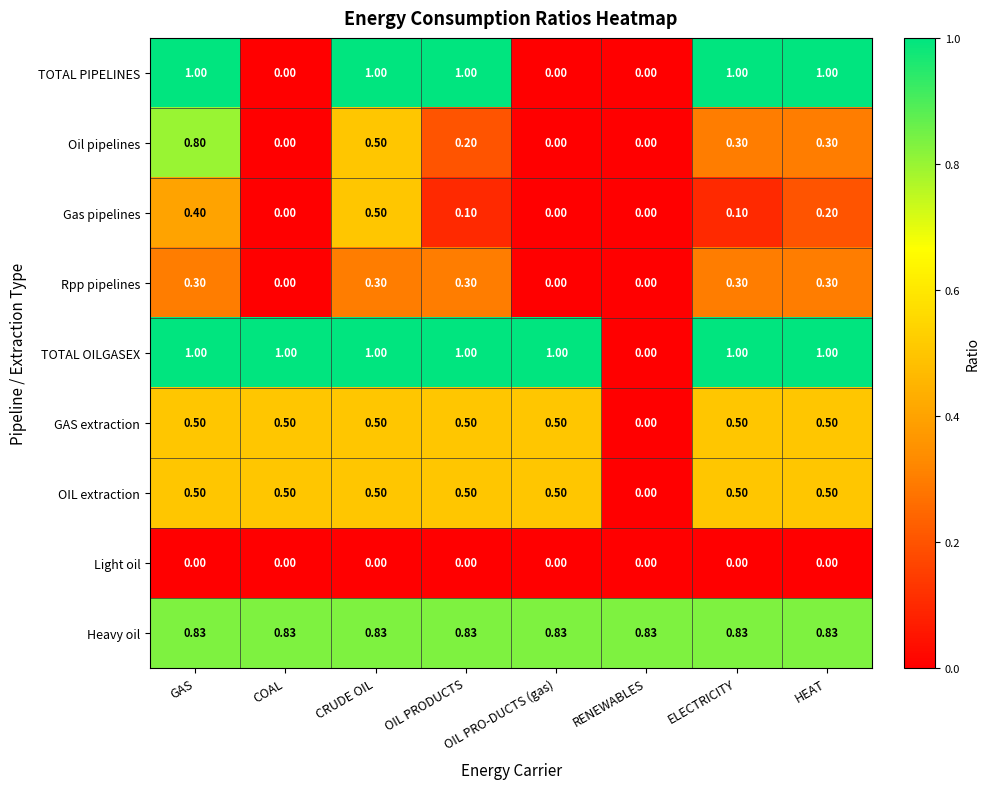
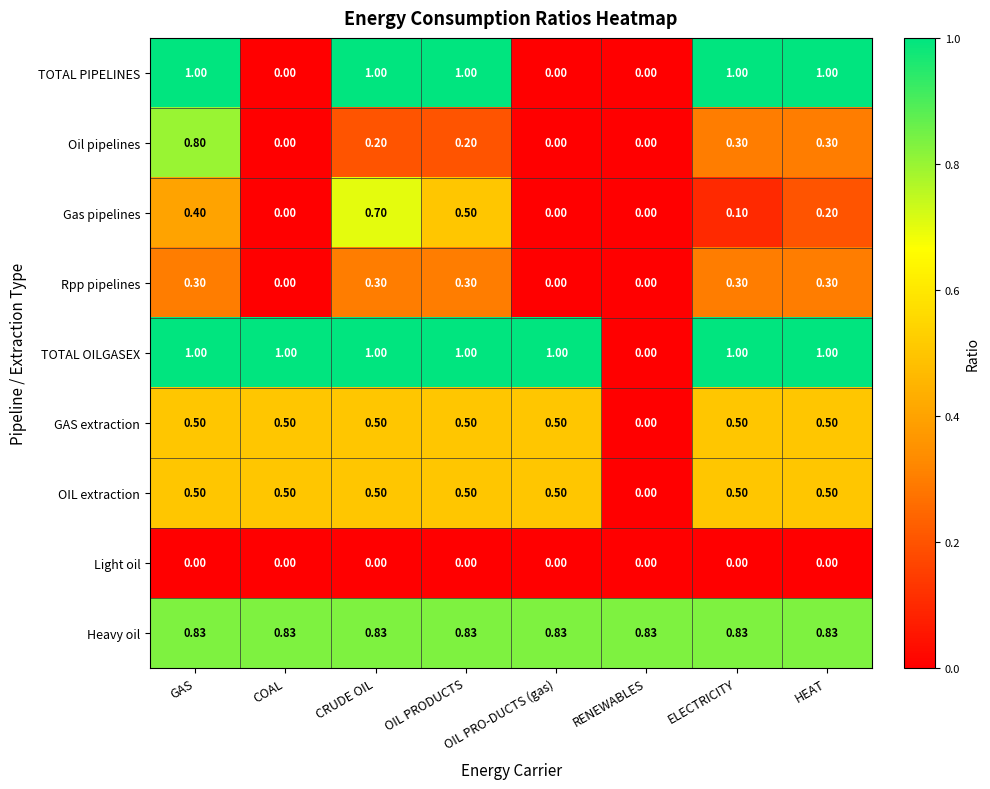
Oil pipelines, CRUDE OIL: 0.50 -> 0.20
Gas pipelines, CRUDE OIL: 0.50 -> 0.70
Gas pipelines, OIL PRODUCTS: 0.10 -> 0.50
